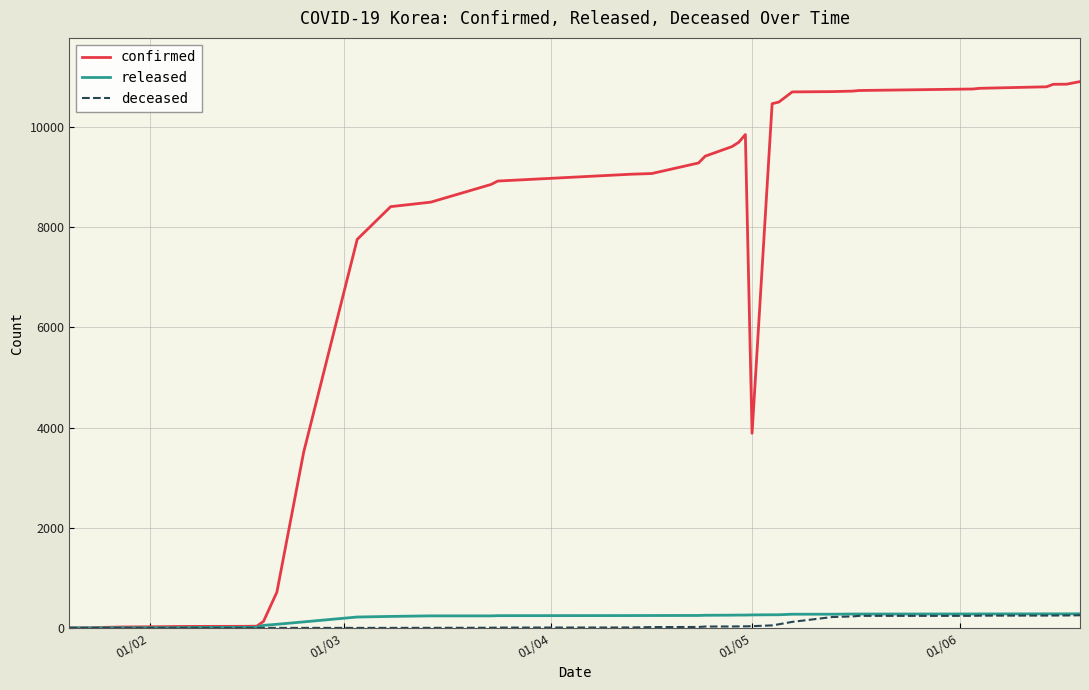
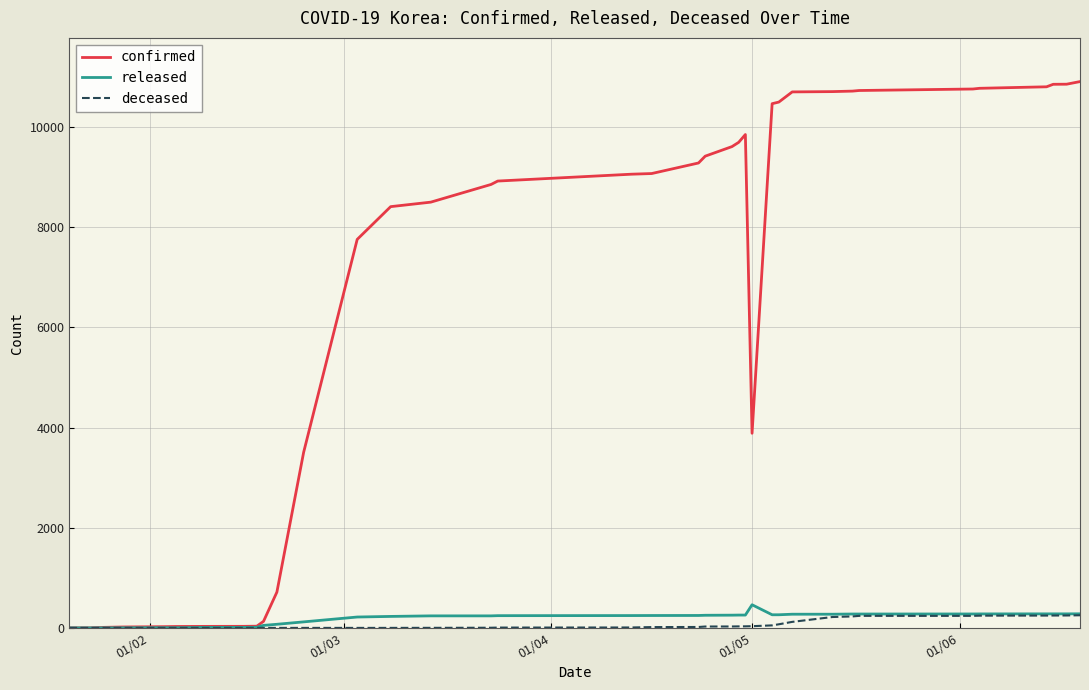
released, 01/05: 300 -> 500
